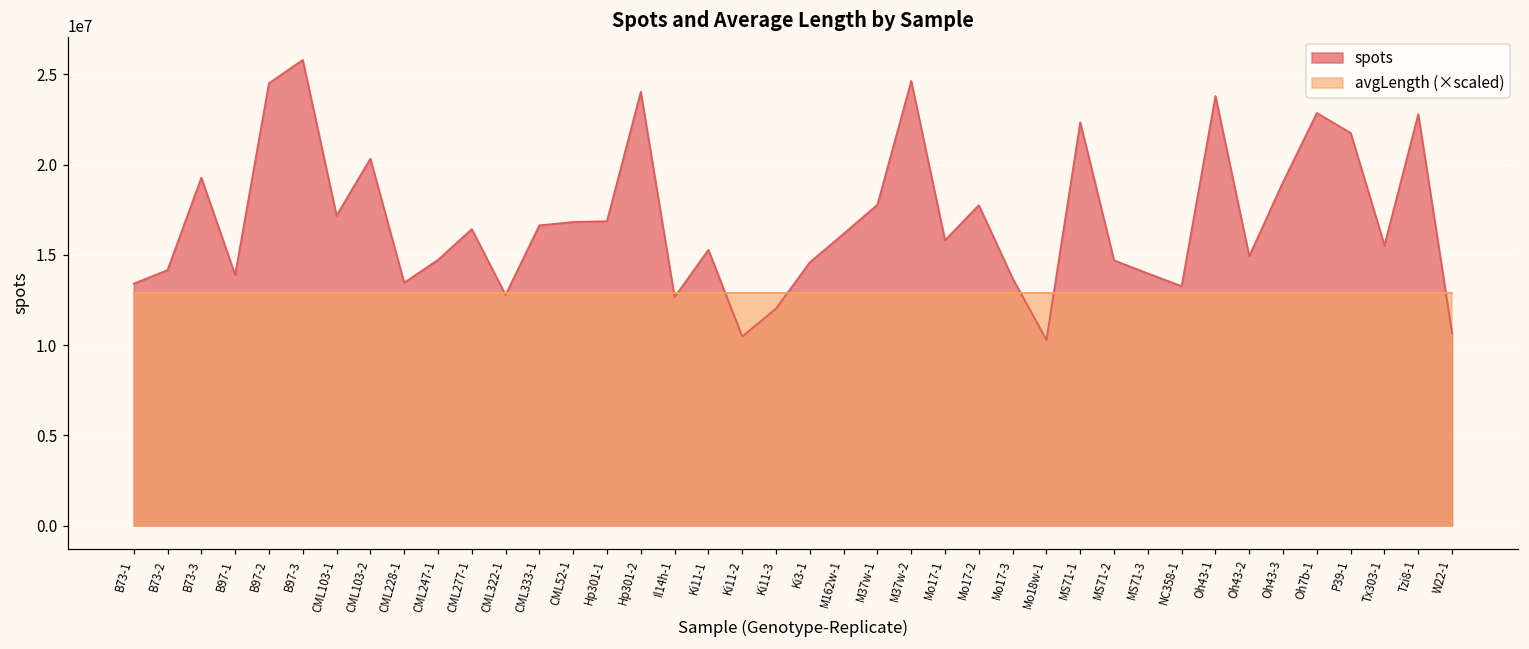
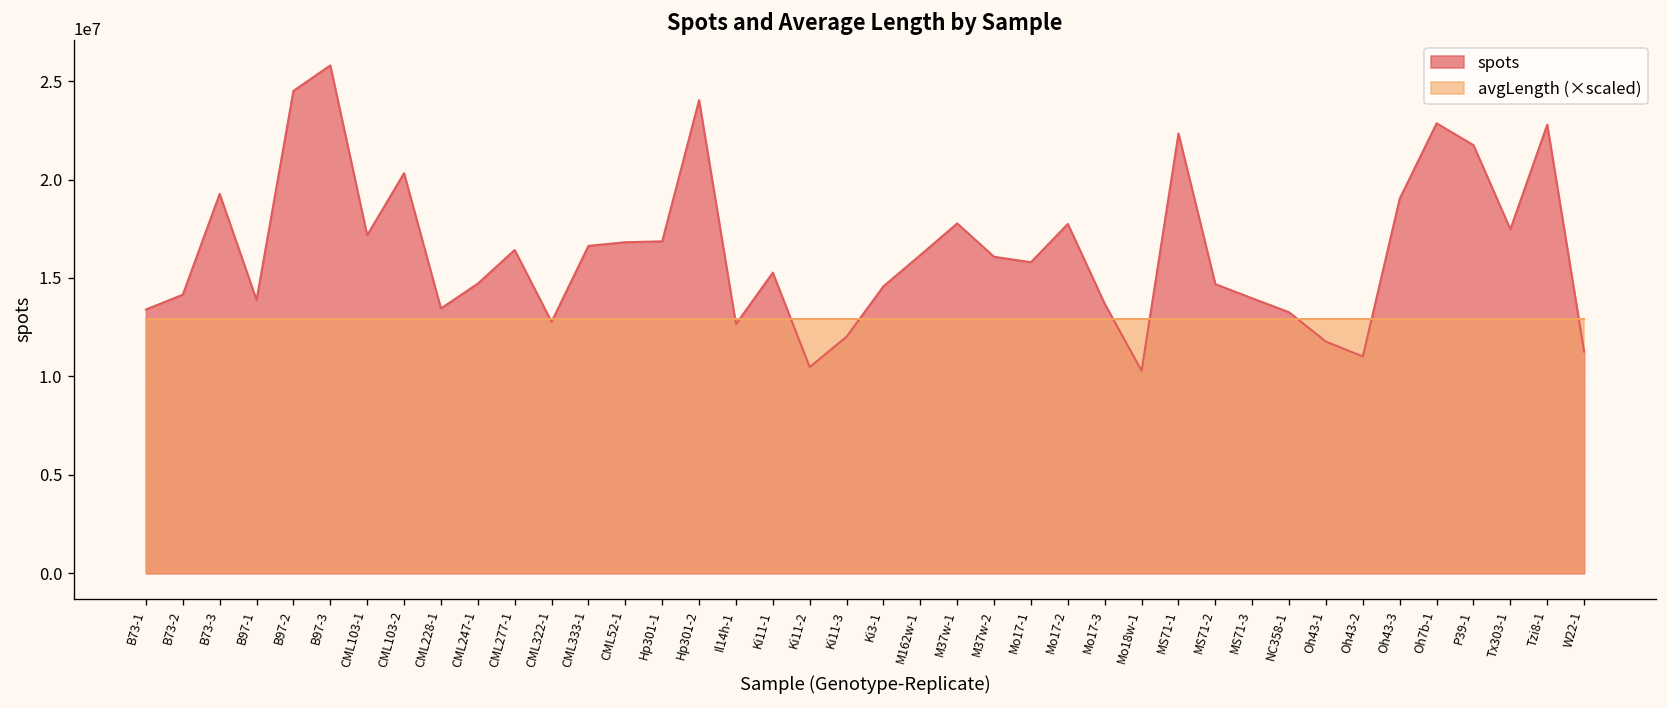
spots, M37w-2: 24600000 -> 16100000
spots, Oh43-1: 23800000 -> 11800000
spots, Oh43-2: 14900000 -> 11000000
spots, Tx303-1: 15500000 -> 17500000
spots, W22-1: 10700000 -> 11300000
